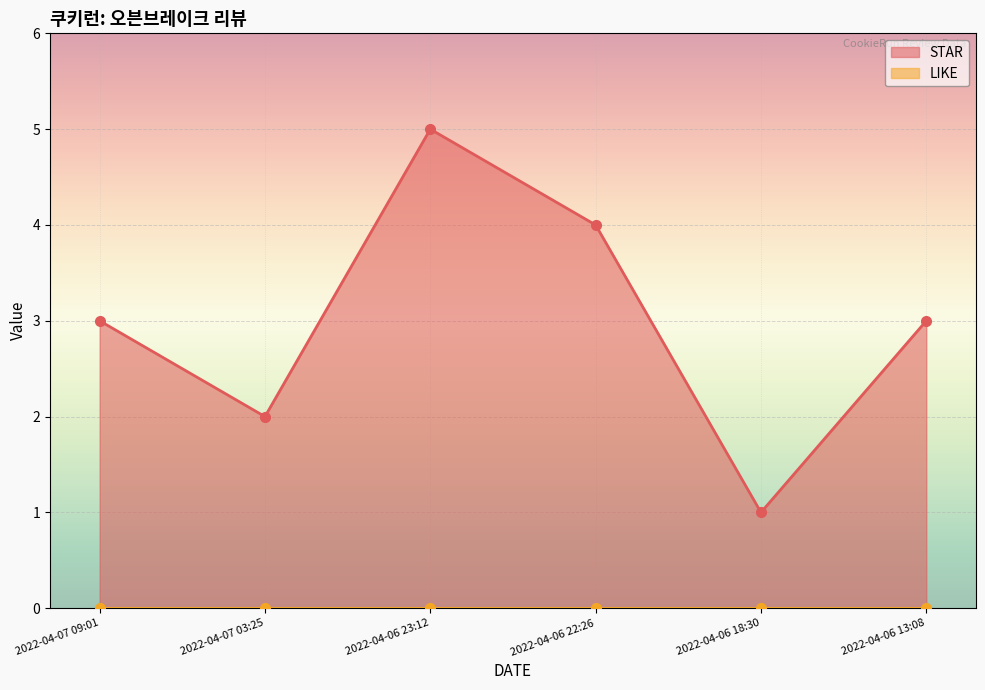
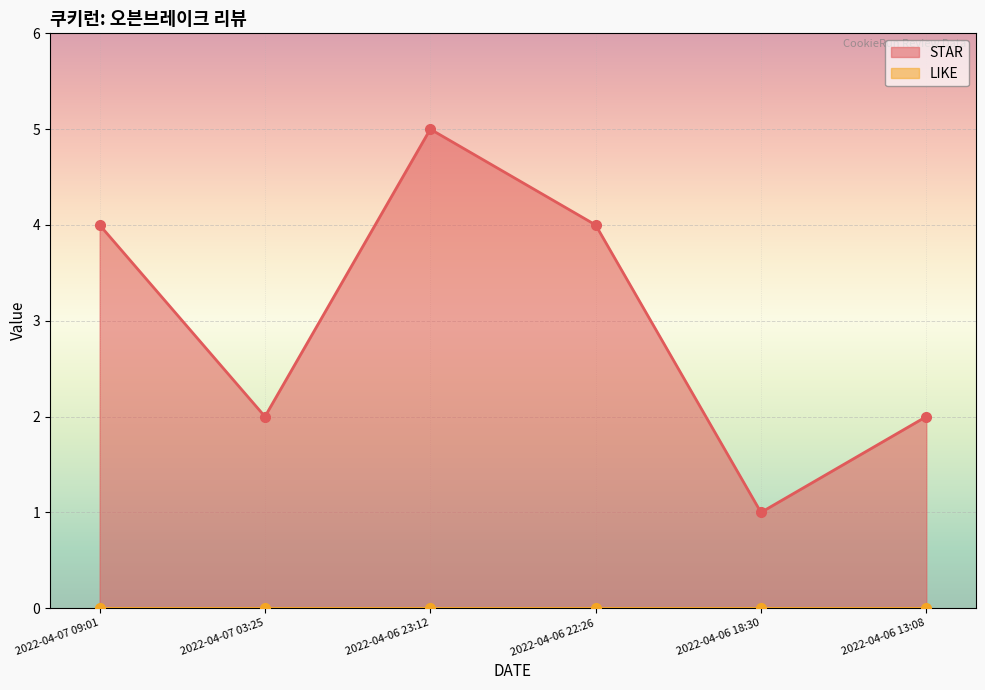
STAR, 2022-04-07 09:01: 3 -> 4
STAR, 2022-04-06 13:08: 3 -> 2
